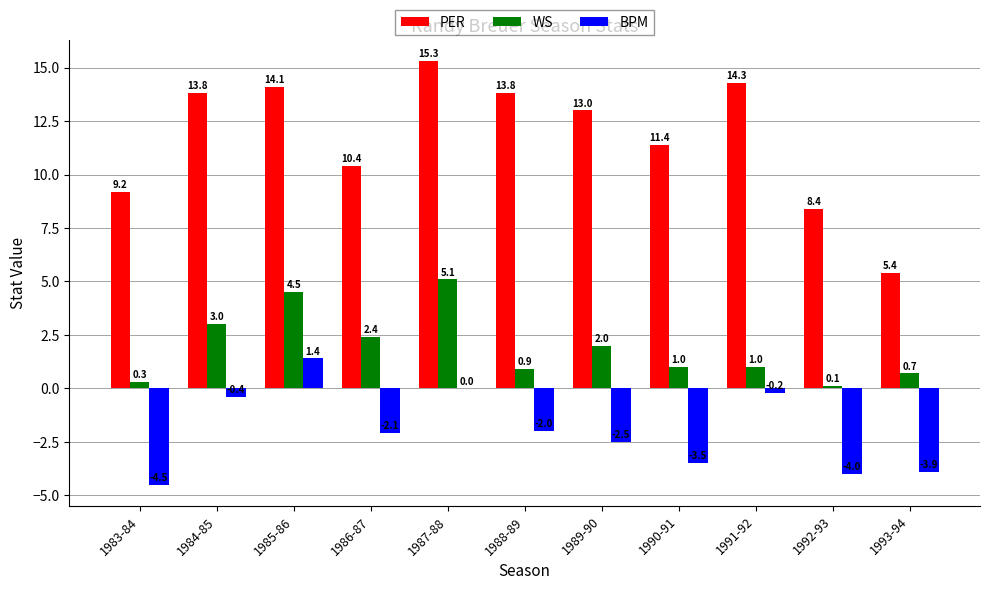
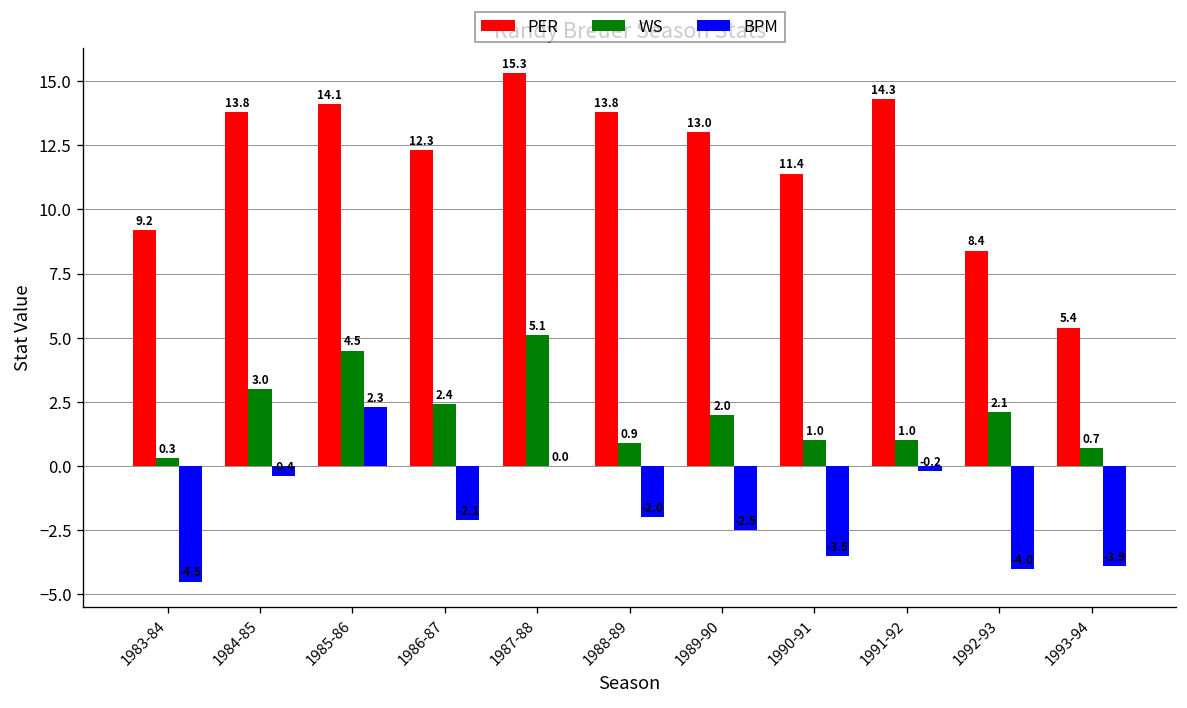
BPM, 1985-86: 1.4 -> 2.3
PER, 1986-87: 10.4 -> 12.3
WS, 1992-93: 0.1 -> 2.1
